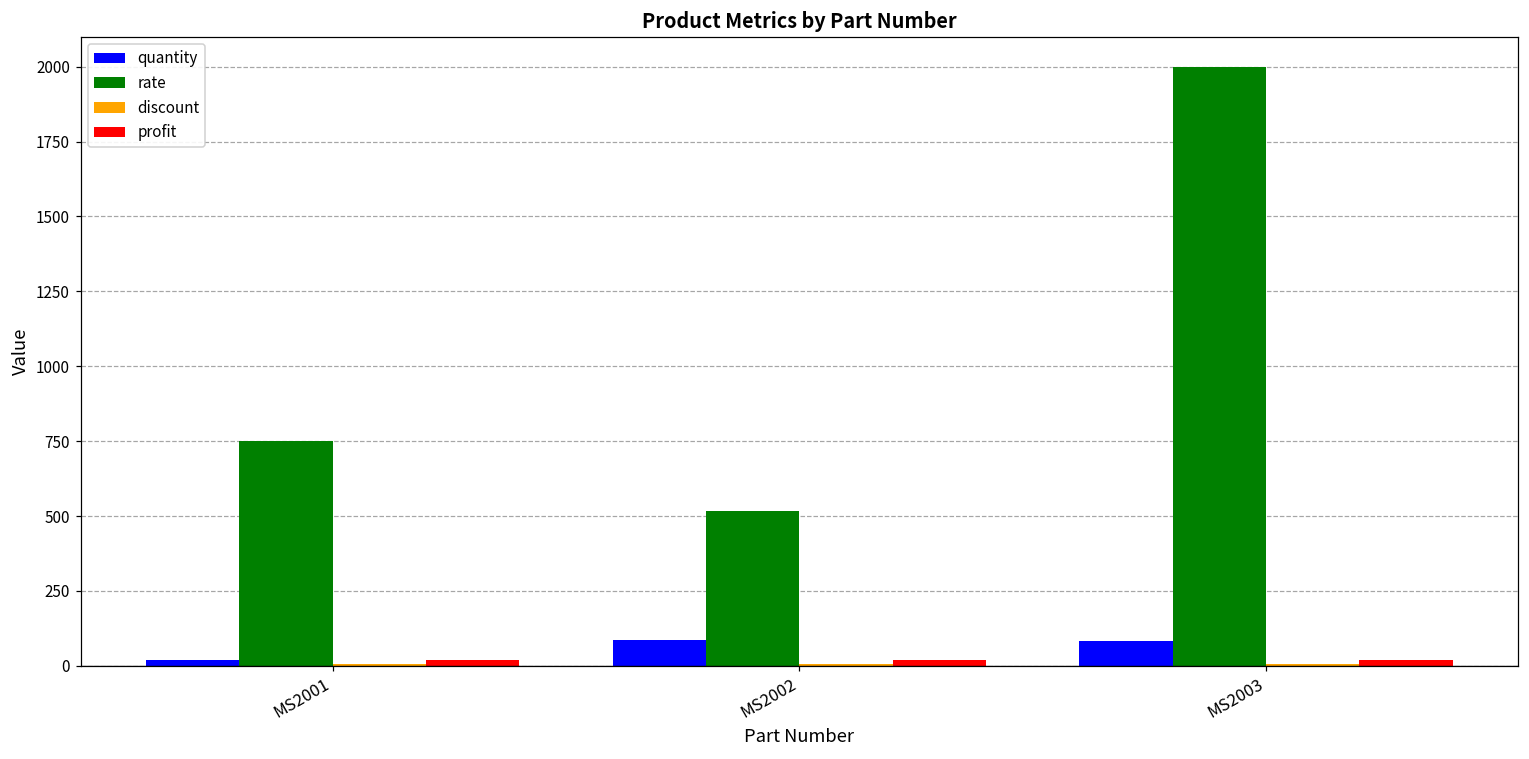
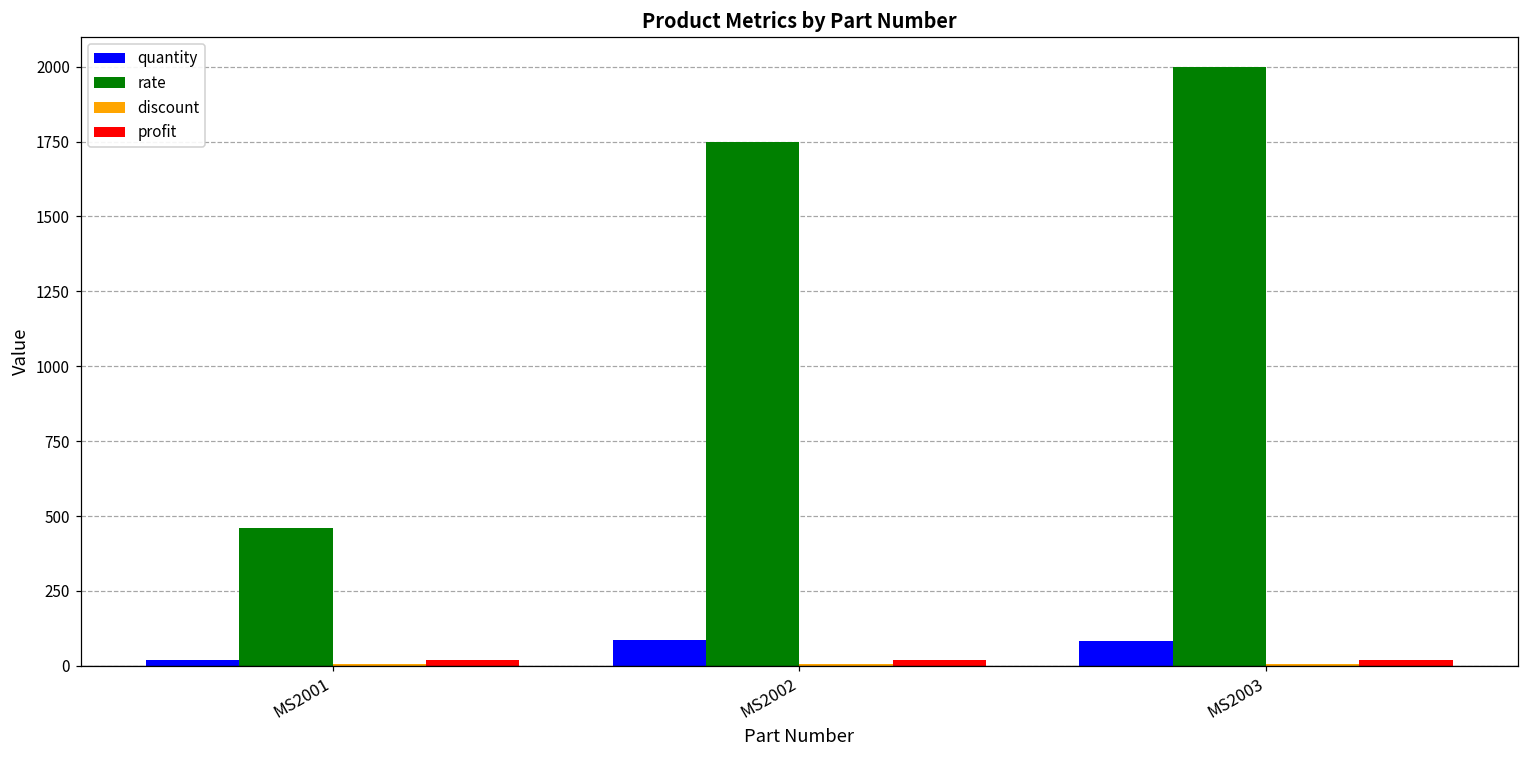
rate, MS2001: 750 -> 460
rate, MS2002: 520 -> 1750
